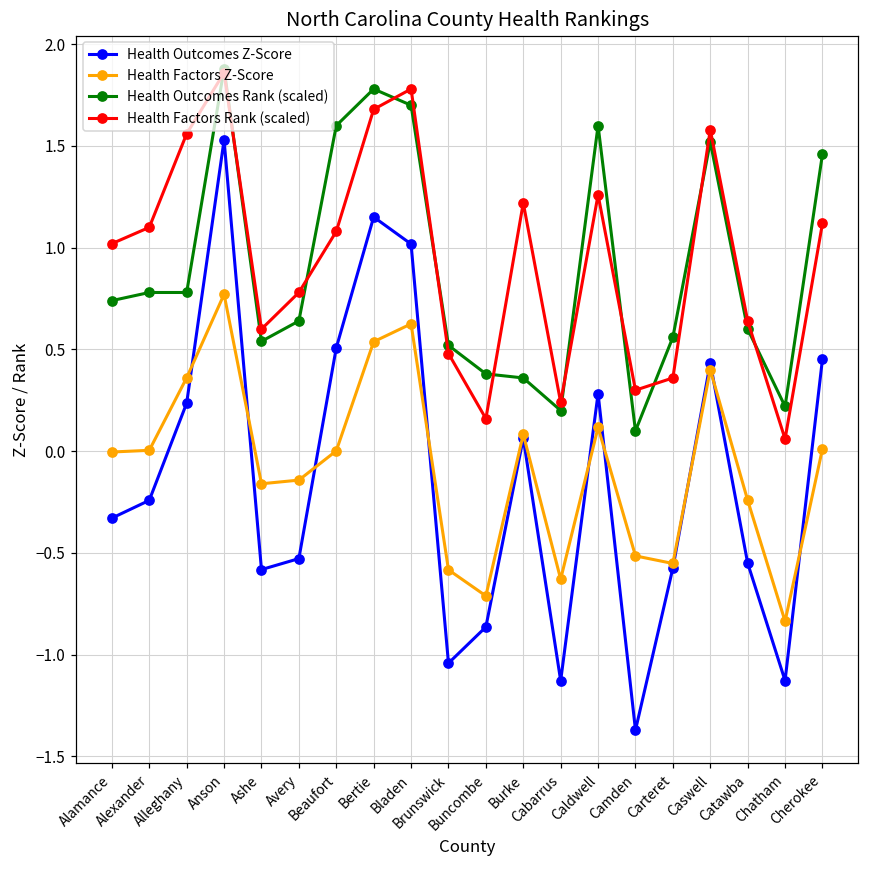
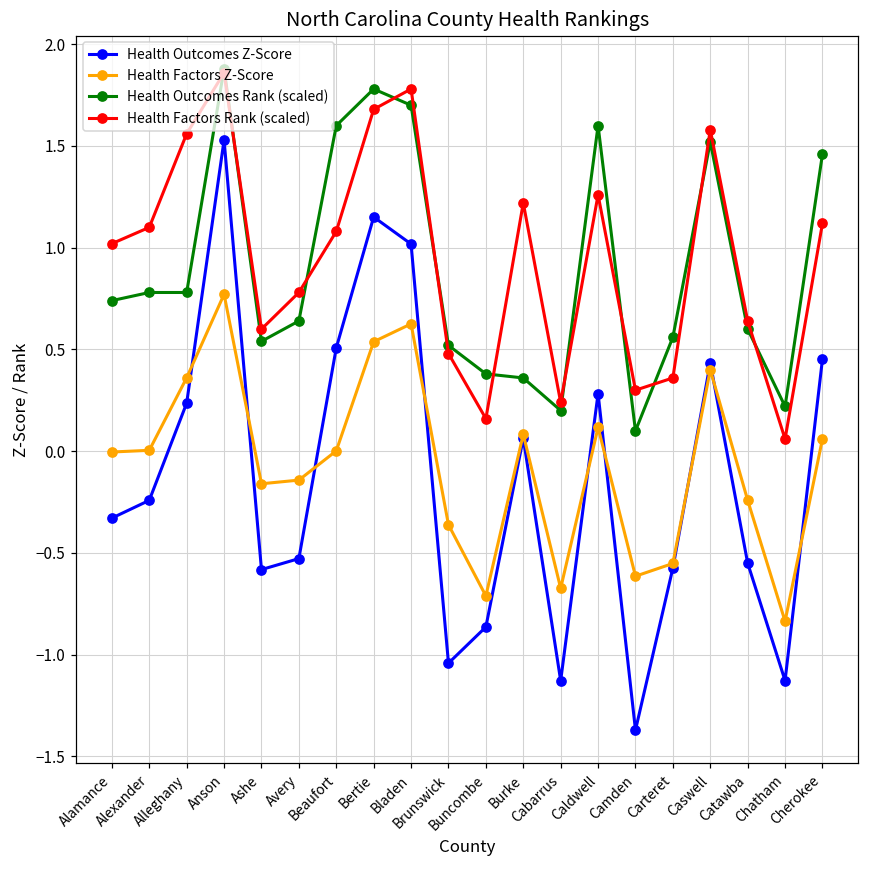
Health Factors Z-Score, Brunswick: -0.58 -> -0.36
Health Factors Z-Score, Cabarrus: -0.63 -> -0.67
Health Factors Z-Score, Camden: -0.51 -> -0.61
Health Factors Z-Score, Cherokee: 0.01 -> 0.06
